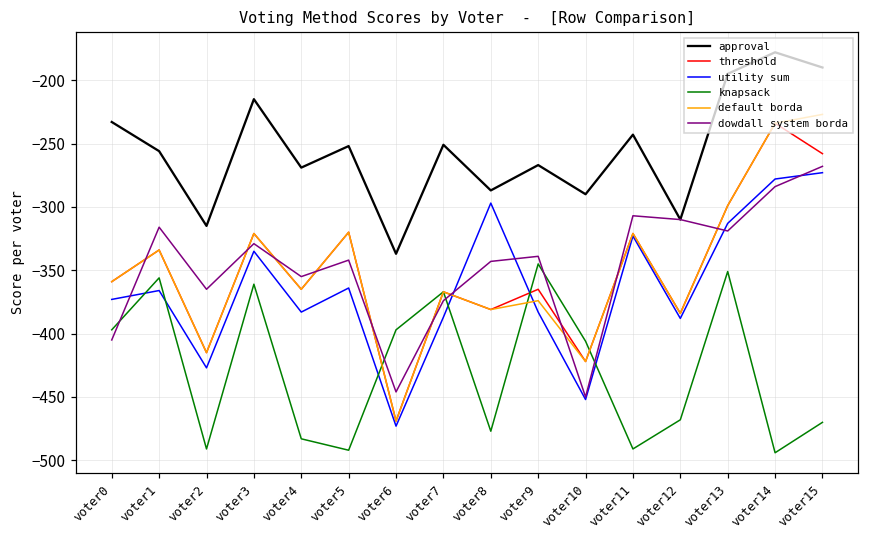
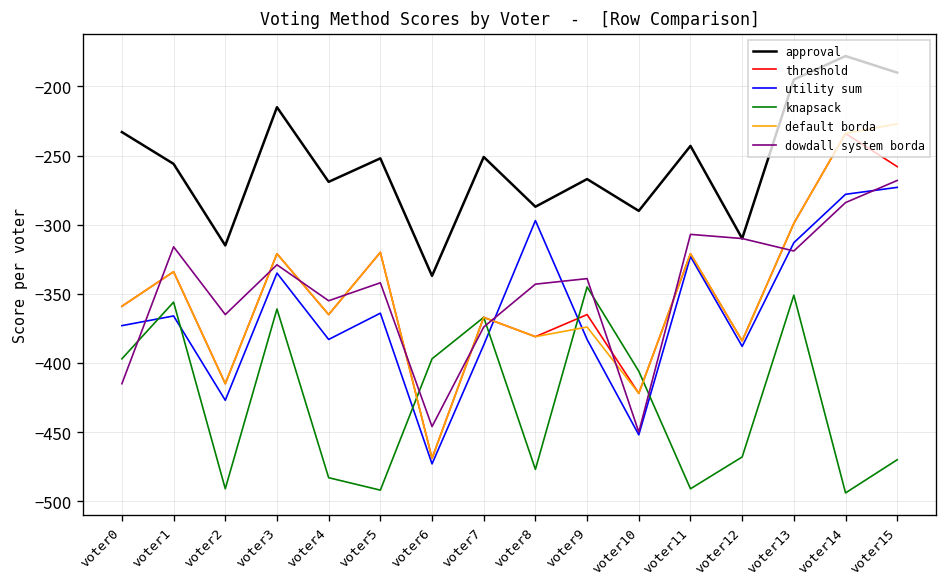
dowdall system borda, voter0: -405 -> -415
